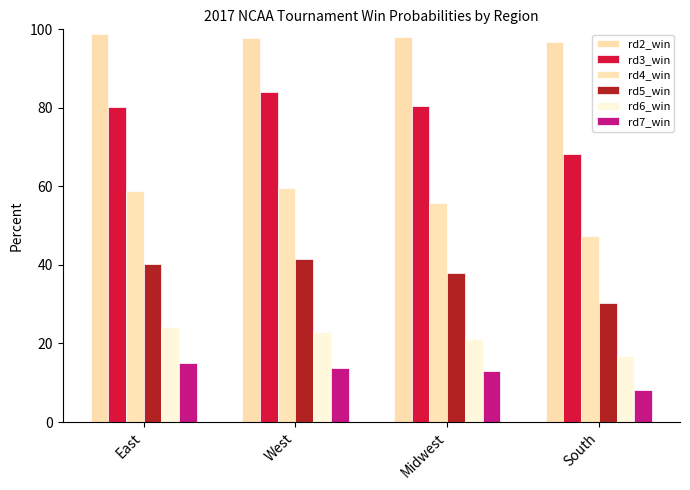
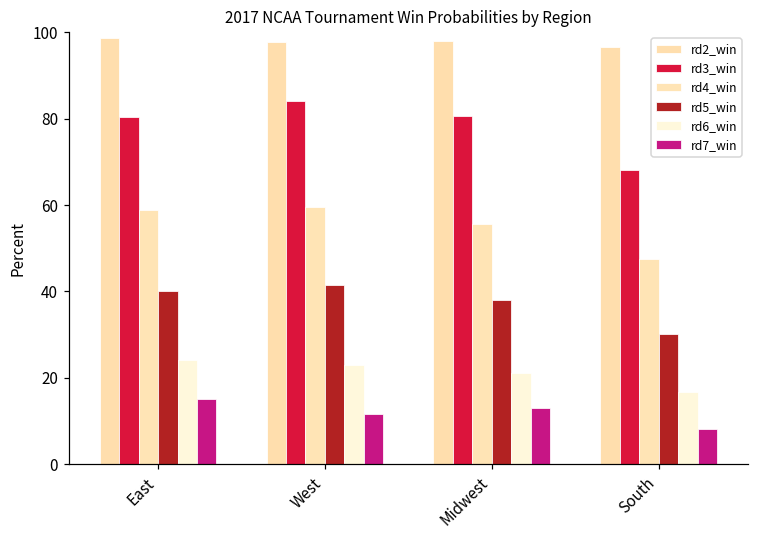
rd7_win, West: 14 -> 12
